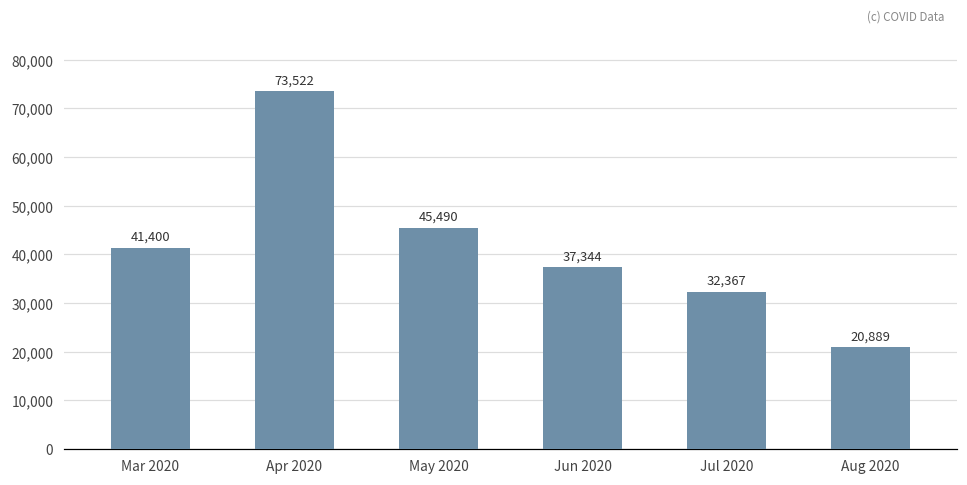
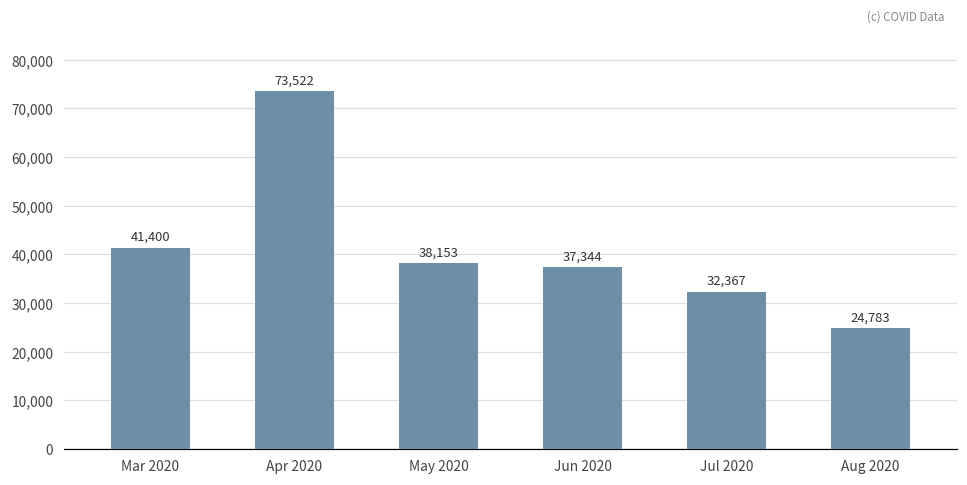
May 2020: 45,490 -> 38,153
Aug 2020: 20,889 -> 24,783
